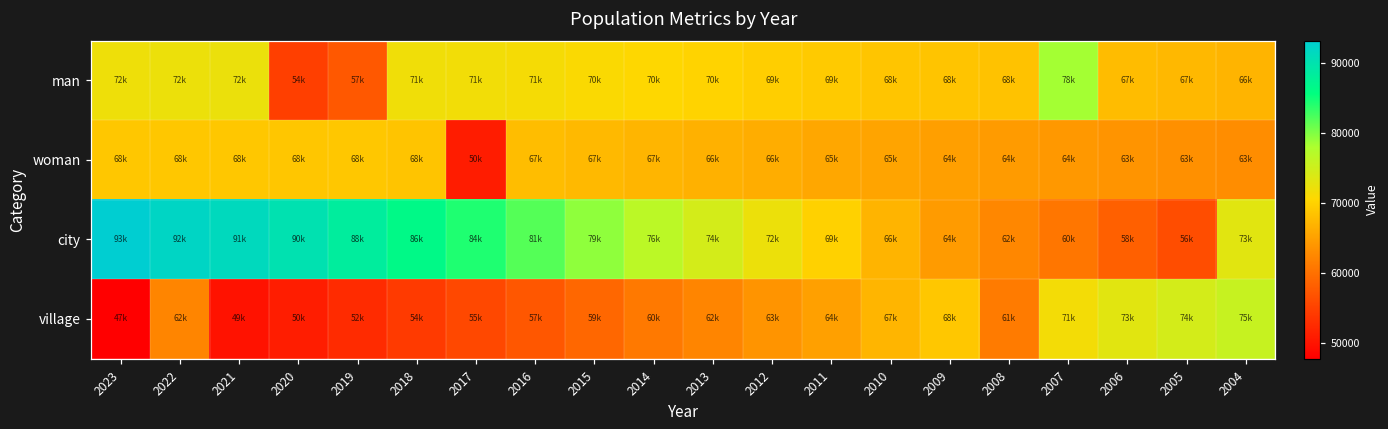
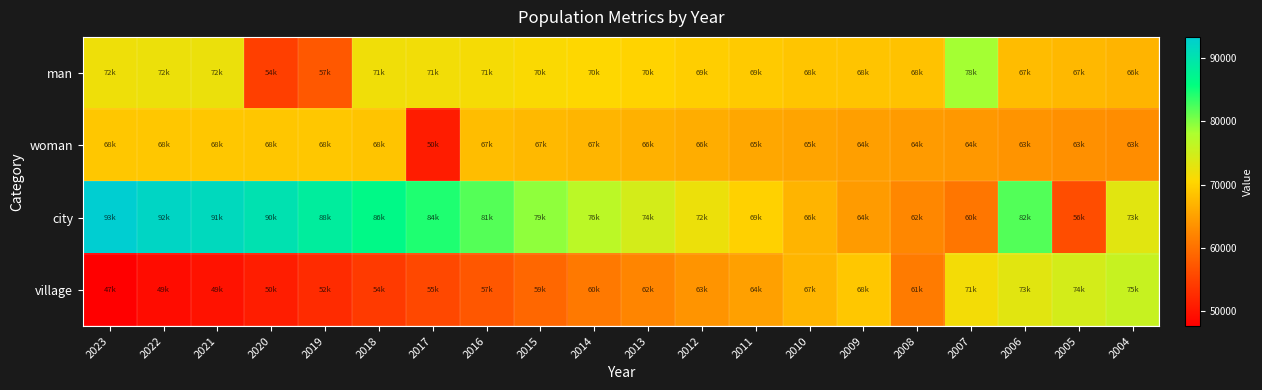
city, 2006: 58k -> 82k
village, 2022: 62k -> 49k
